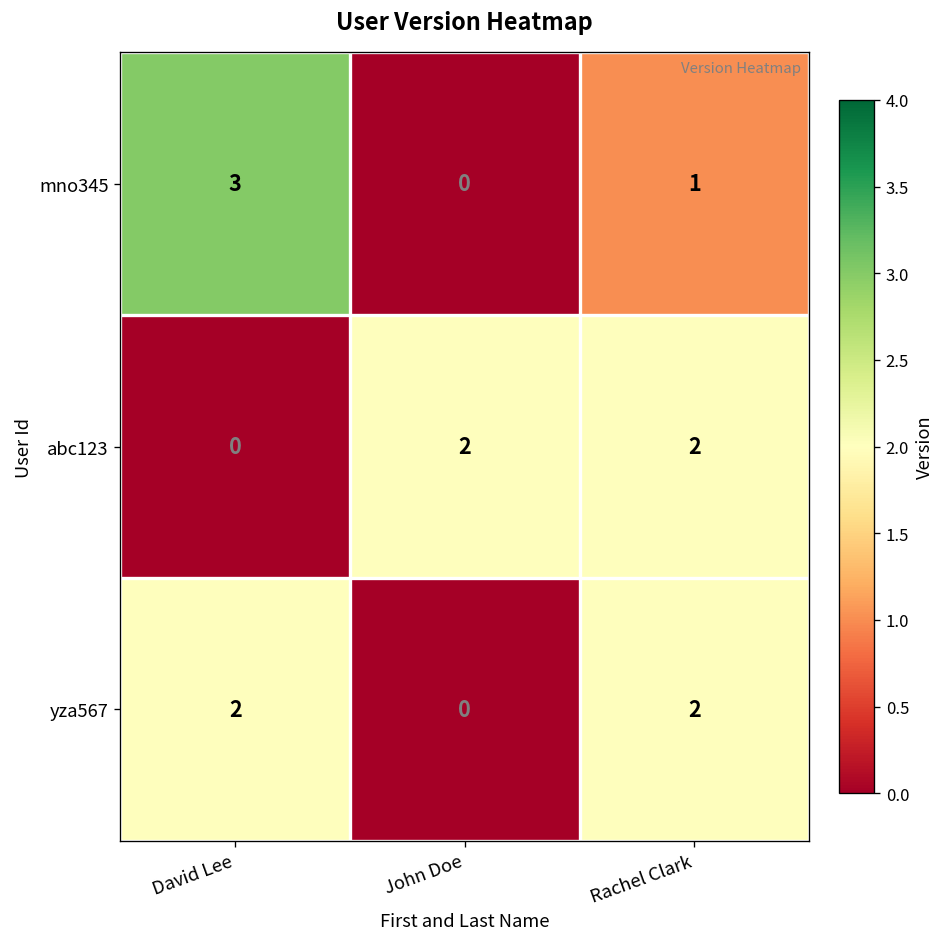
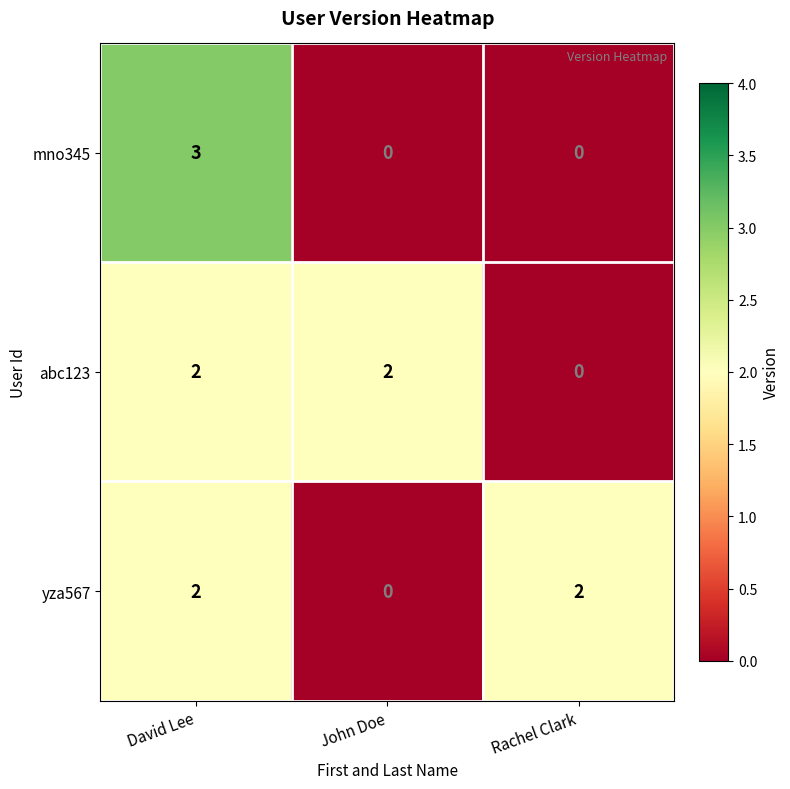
mno345, Rachel Clark: 1 -> 0
abc123, David Lee: 0 -> 2
abc123, Rachel Clark: 2 -> 0
